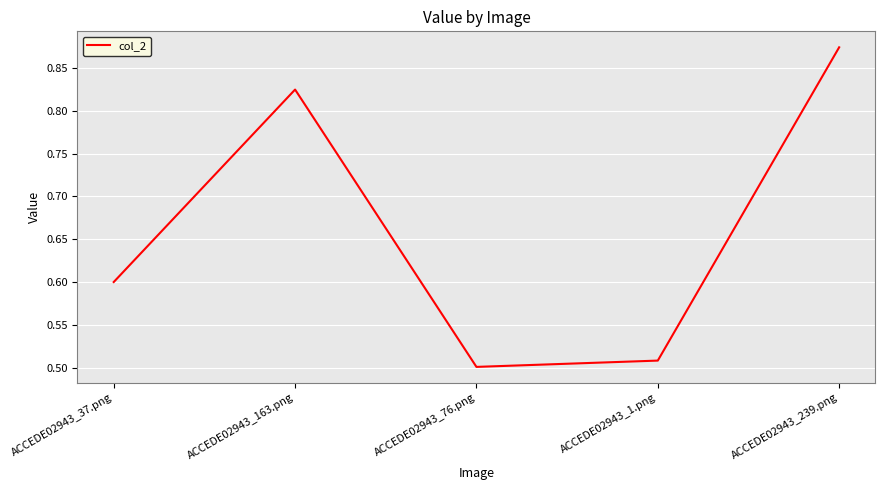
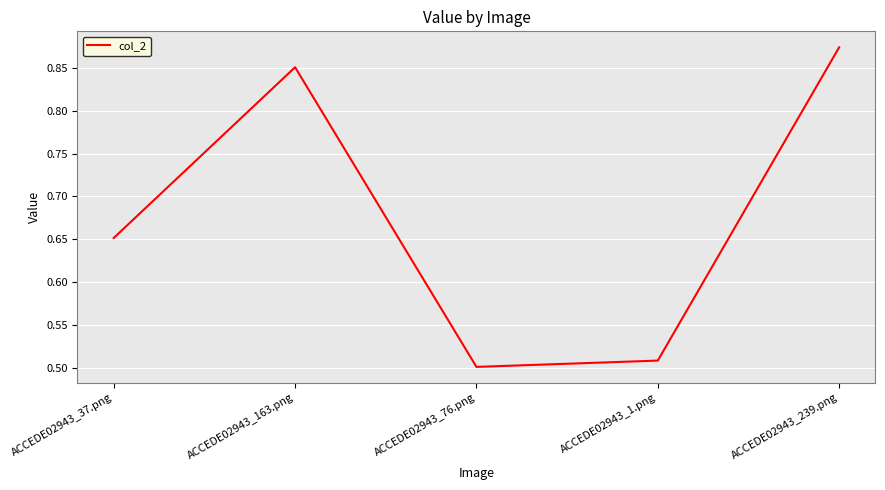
ACCEDE02943_37.png: 0.60 -> 0.65
ACCEDE02943_163.png: 0.82 -> 0.85
